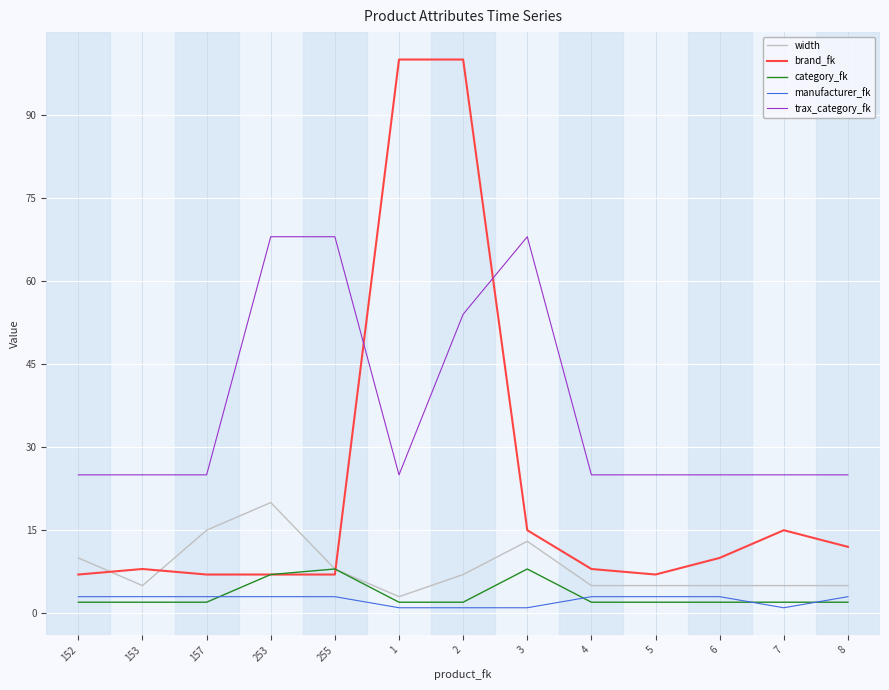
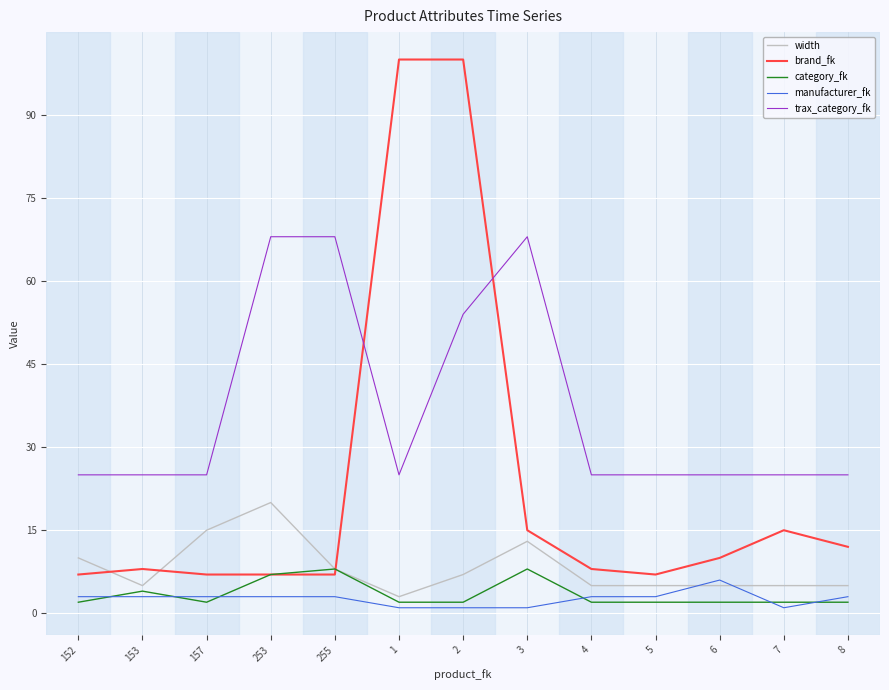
category_fk, 153: 2 -> 4
manufacturer_fk, 6: 3 -> 6
